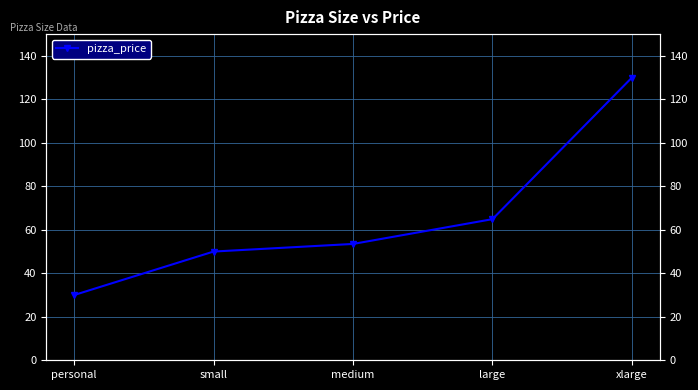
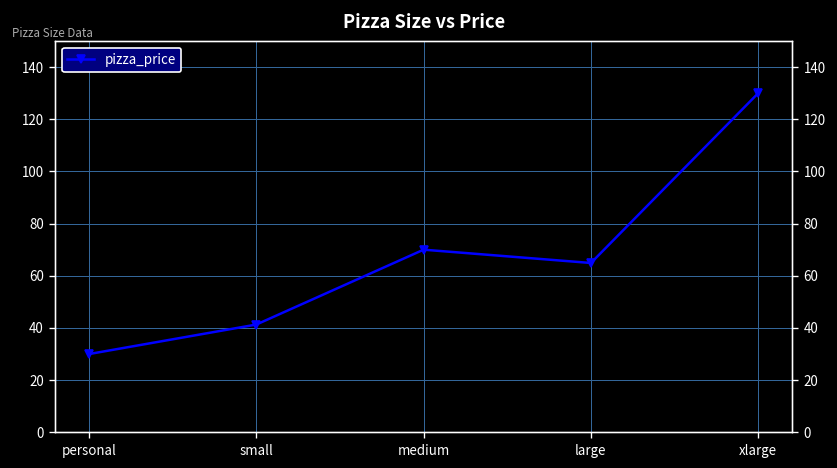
small: 50 -> 41
medium: 54 -> 70
